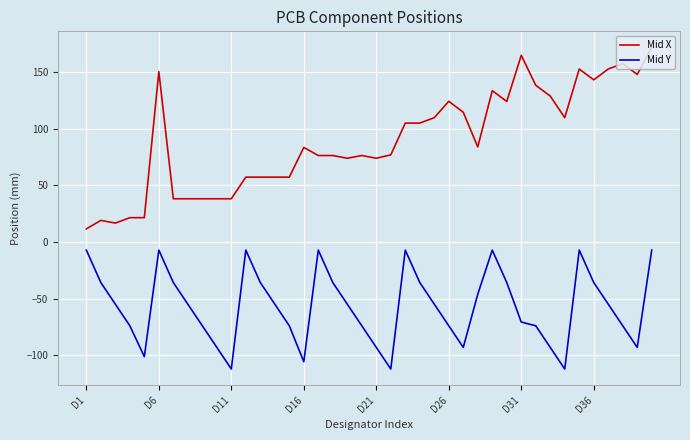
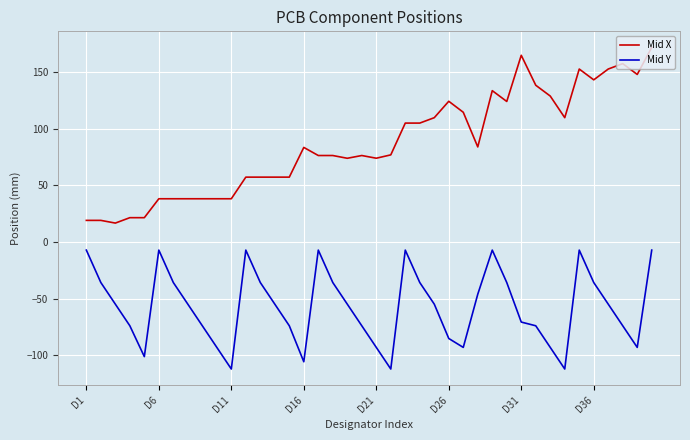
Mid X, D1: 12 -> 19
Mid X, D6: 150 -> 38
Mid Y, D26: -74 -> -85
